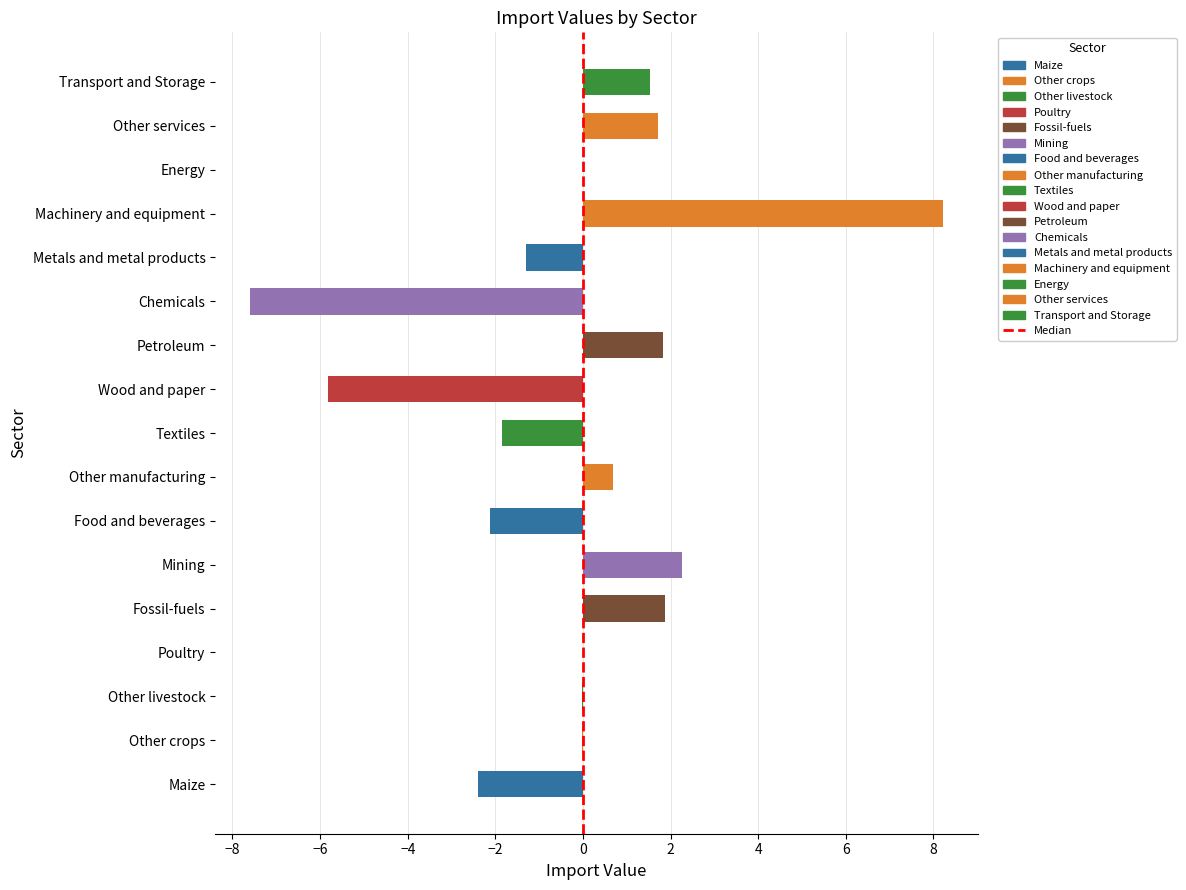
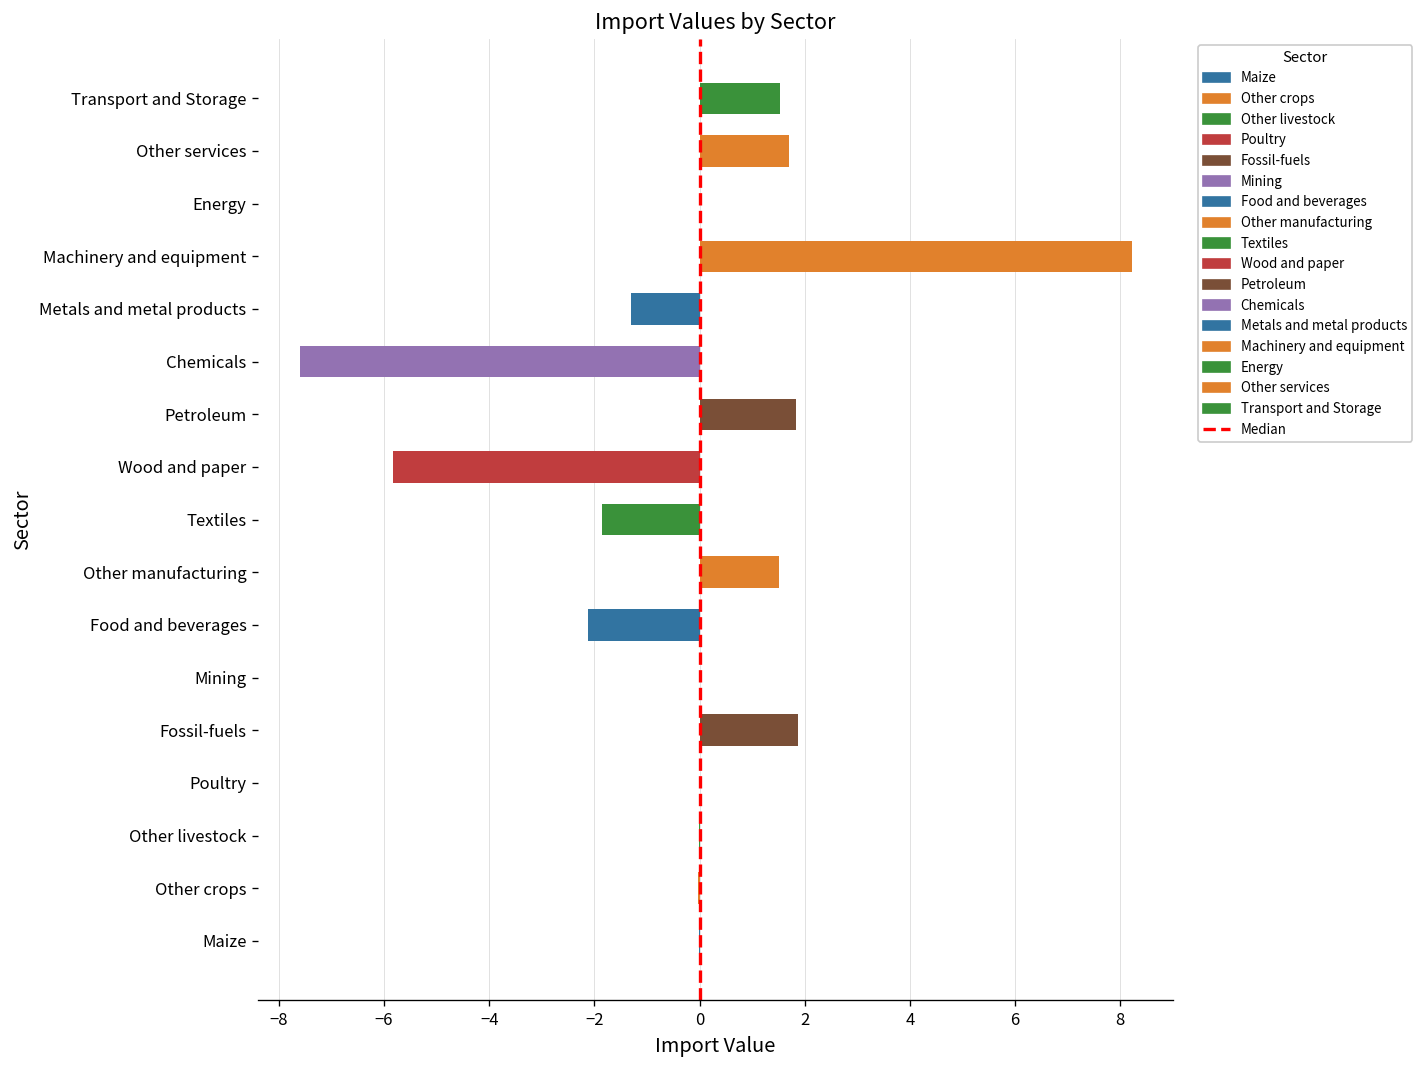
Other manufacturing: 0.7 -> 1.5
Mining: 2.3 -> 0.0
Maize: -2.4 -> 0.0
